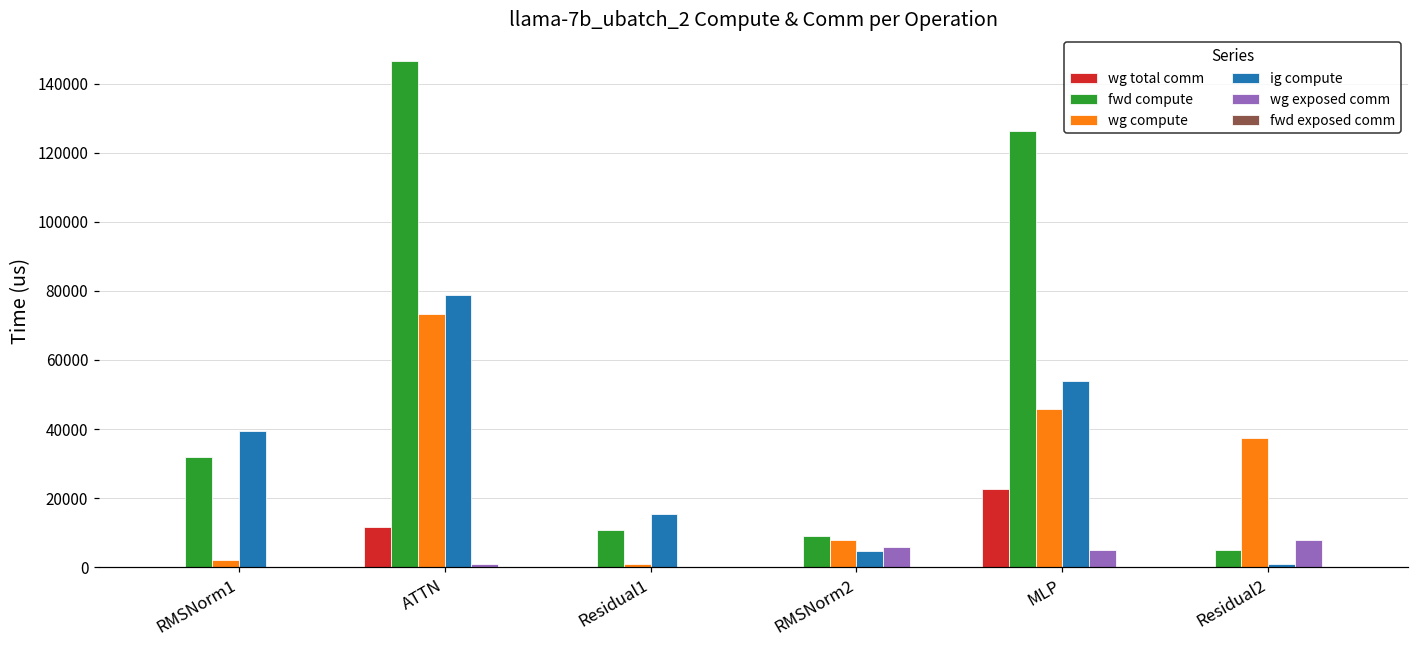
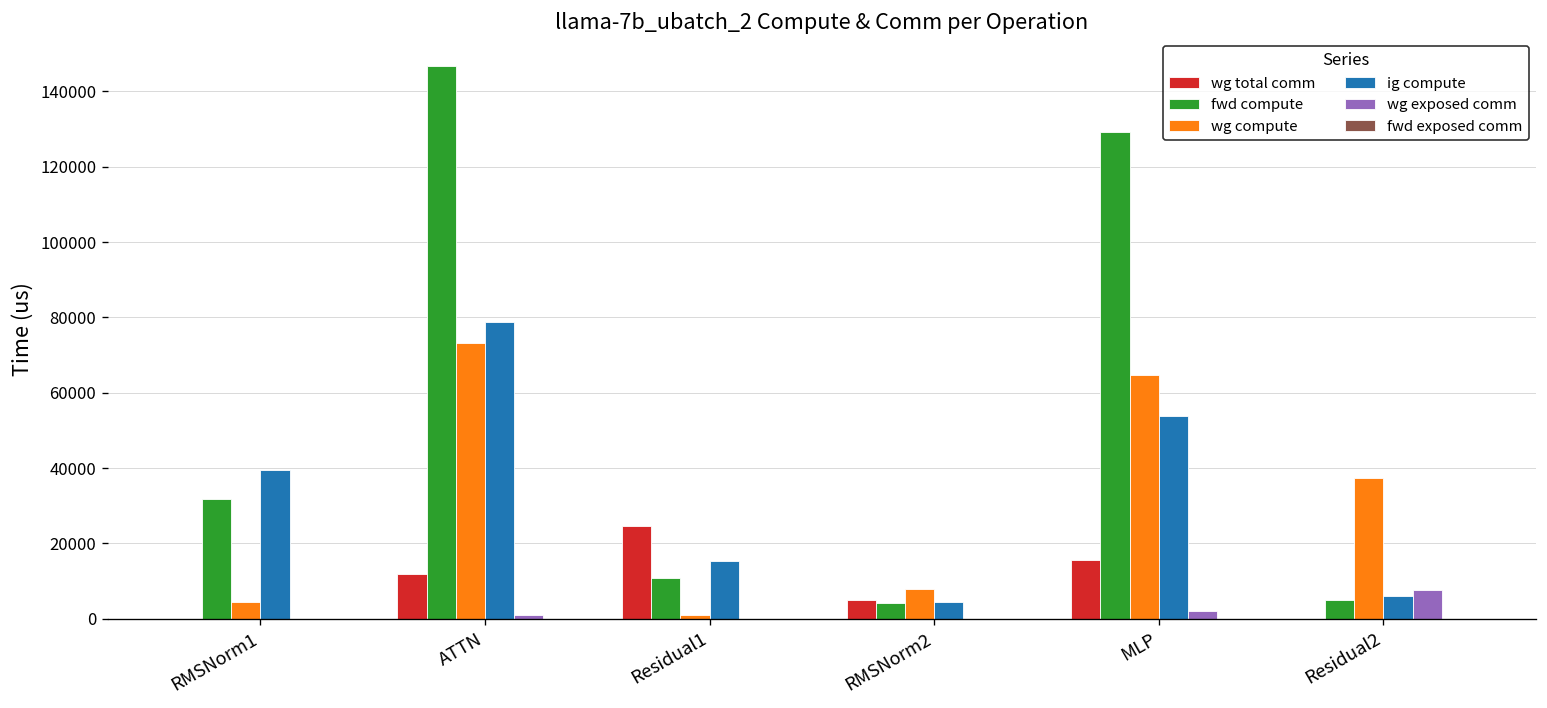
wg compute, RMSNorm1: 2000 -> 5000
wg total comm, Residual1: 0 -> 25000
wg total comm, RMSNorm2: 0 -> 5000
fwd compute, RMSNorm2: 9000 -> 4000
wg exposed comm, RMSNorm2: 6000 -> 0
wg total comm, MLP: 23000 -> 16000
fwd compute, MLP: 126000 -> 129000
wg compute, MLP: 46000 -> 65000
wg exposed comm, MLP: 5000 -> 2000
ig compute, Residual2: 1000 -> 6000
